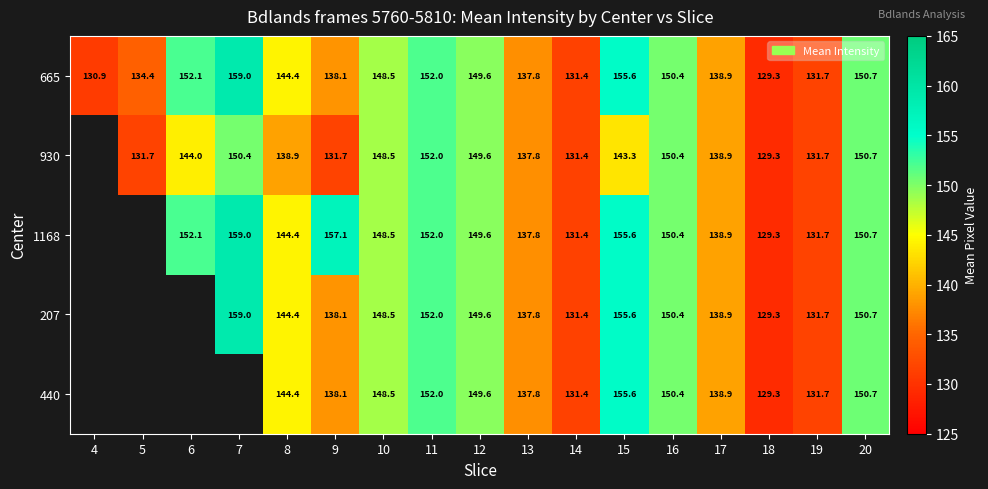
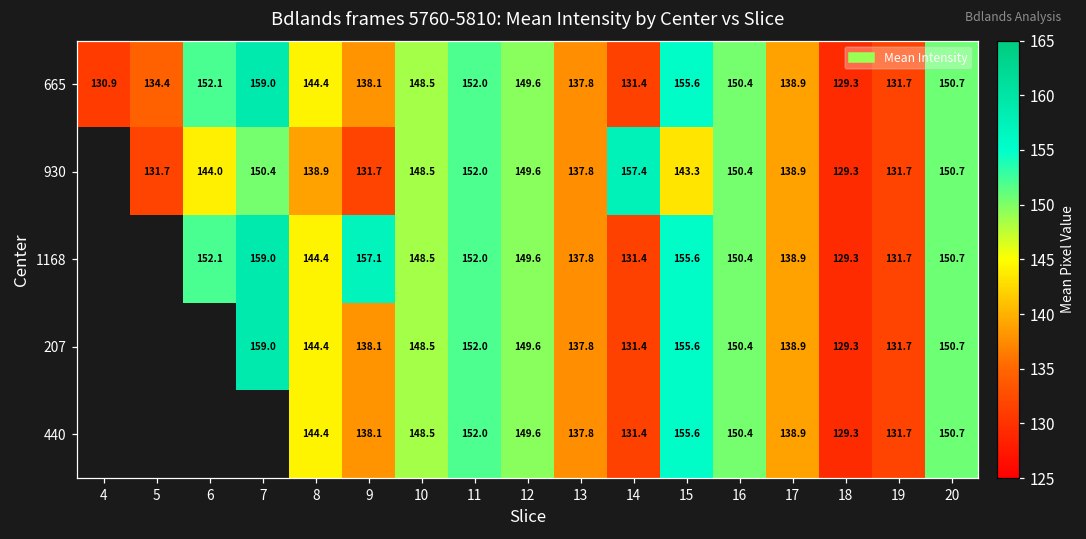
930, 14: 131.4 -> 157.4
